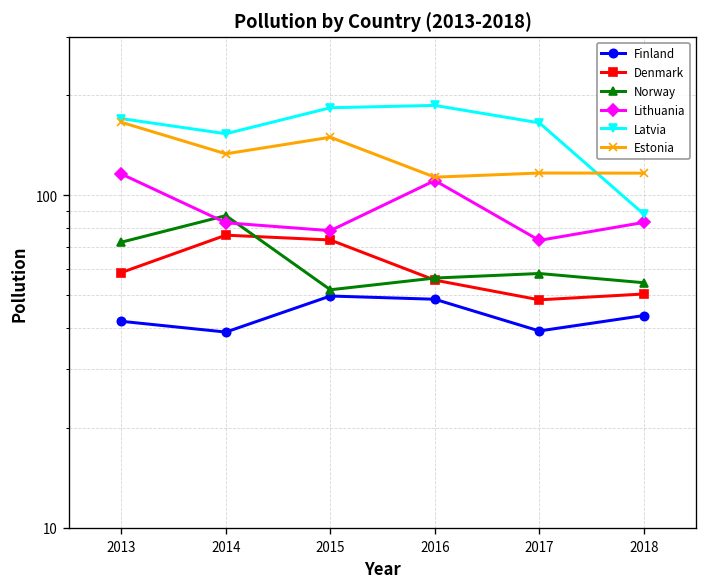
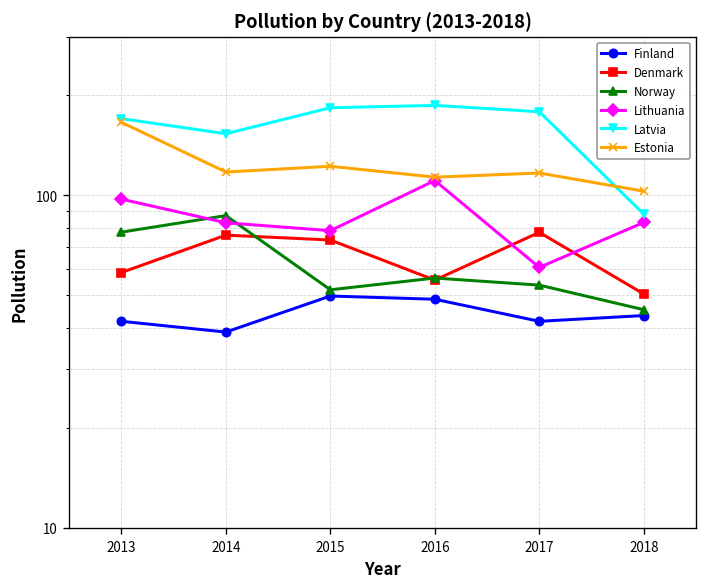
Norway, 2013: 72 -> 78
Lithuania, 2013: 116 -> 97
Estonia, 2014: 130 -> 118
Estonia, 2015: 150 -> 120
Finland, 2017: 39 -> 42
Denmark, 2017: 49 -> 77
Norway, 2017: 58 -> 54
Lithuania, 2017: 73 -> 61
Latvia, 2017: 170 -> 180
Norway, 2018: 55 -> 45
Estonia, 2018: 117 -> 103
